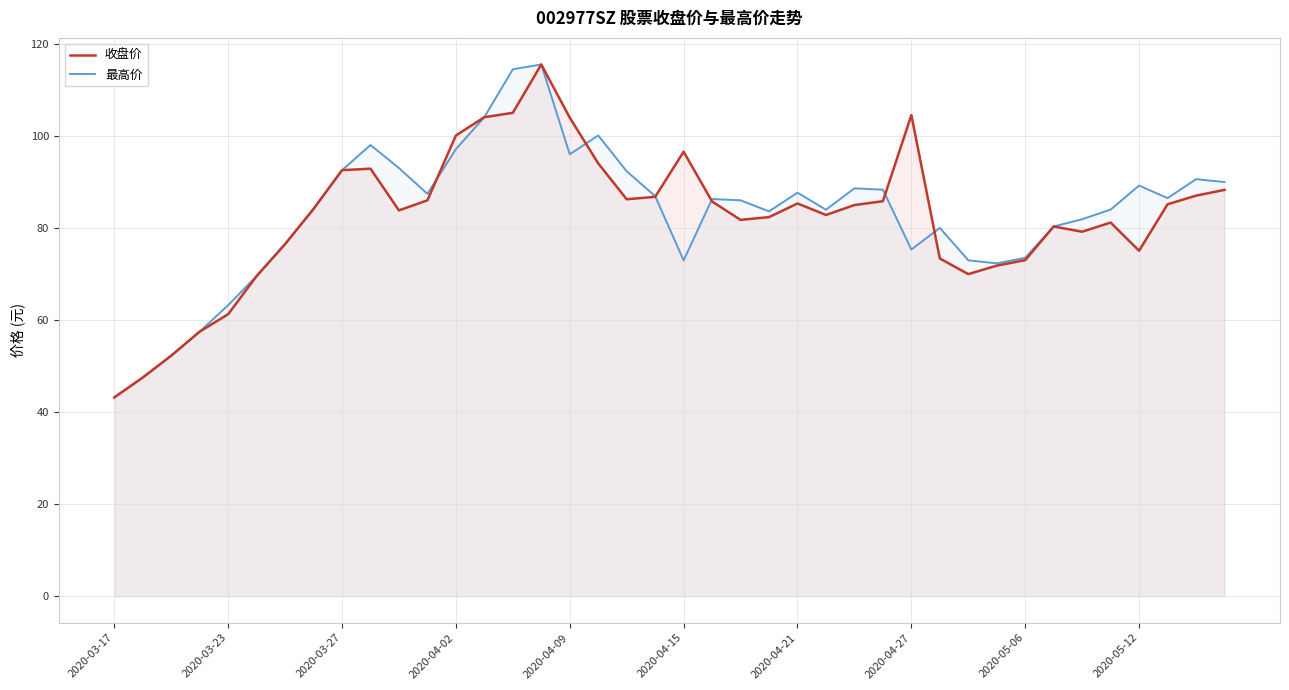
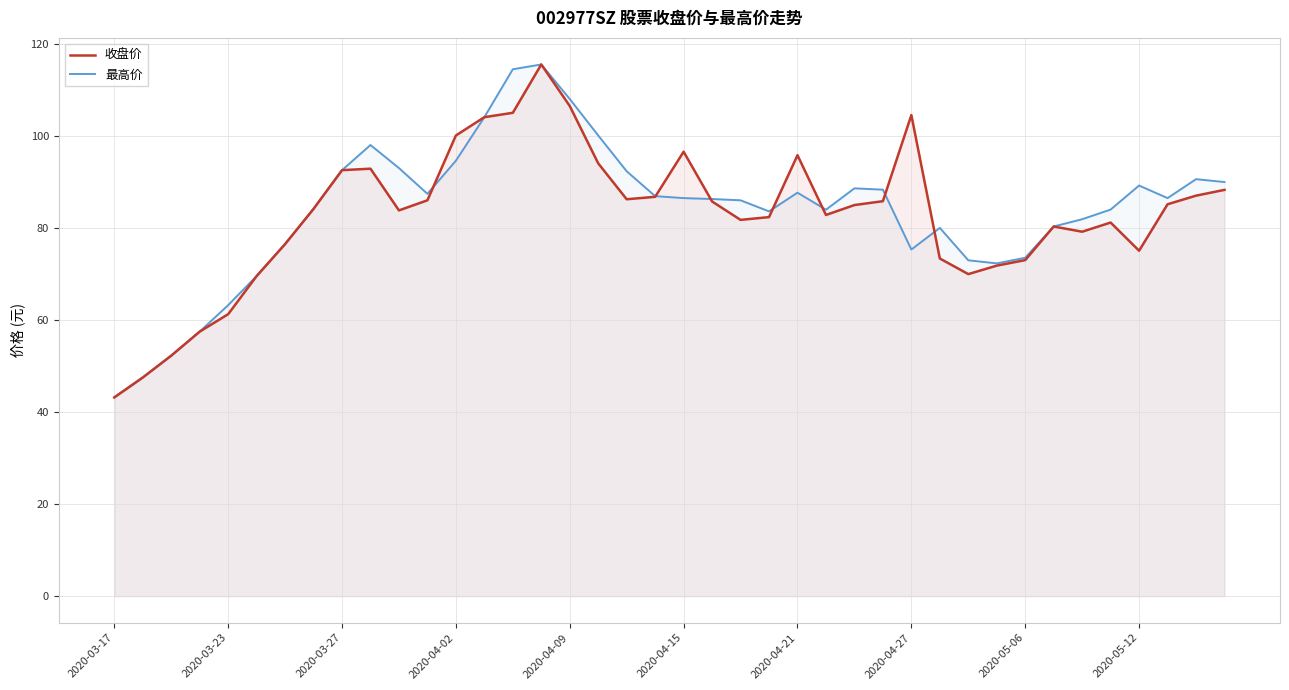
最高价, 2020-04-02: 97 -> 95
收盘价, 2020-04-09: 104 -> 106
最高价, 2020-04-09: 96 -> 108
最高价, 2020-04-15: 73 -> 86
收盘价, 2020-04-21: 85 -> 96
